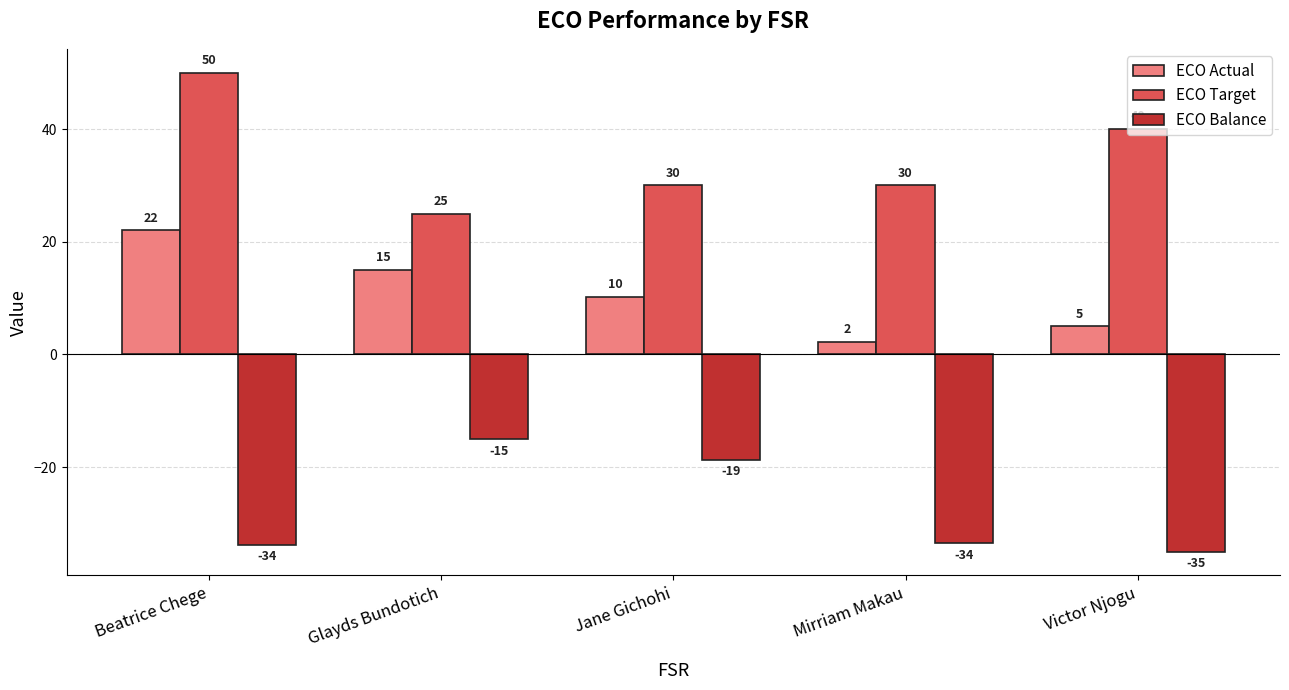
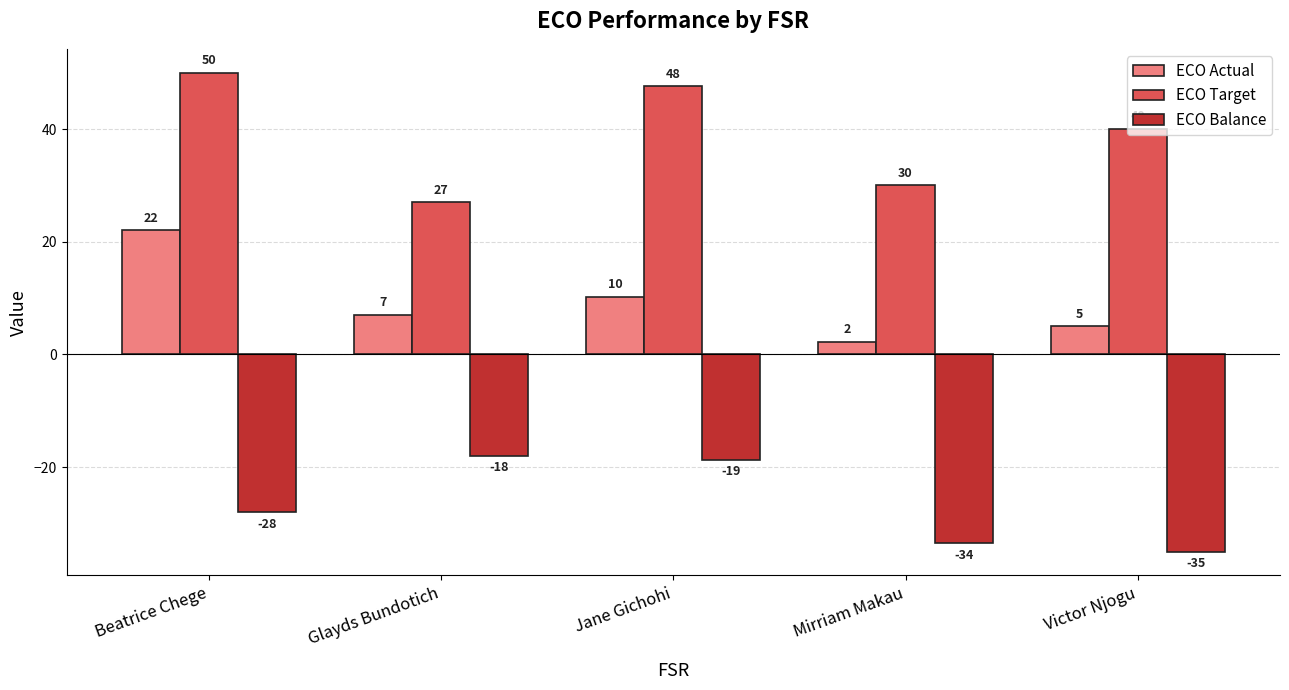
ECO Balance, Beatrice Chege: -34 -> -28
ECO Actual, Glayds Bundotich: 15 -> 7
ECO Target, Glayds Bundotich: 25 -> 27
ECO Balance, Glayds Bundotich: -15 -> -18
ECO Target, Jane Gichohi: 30 -> 48
